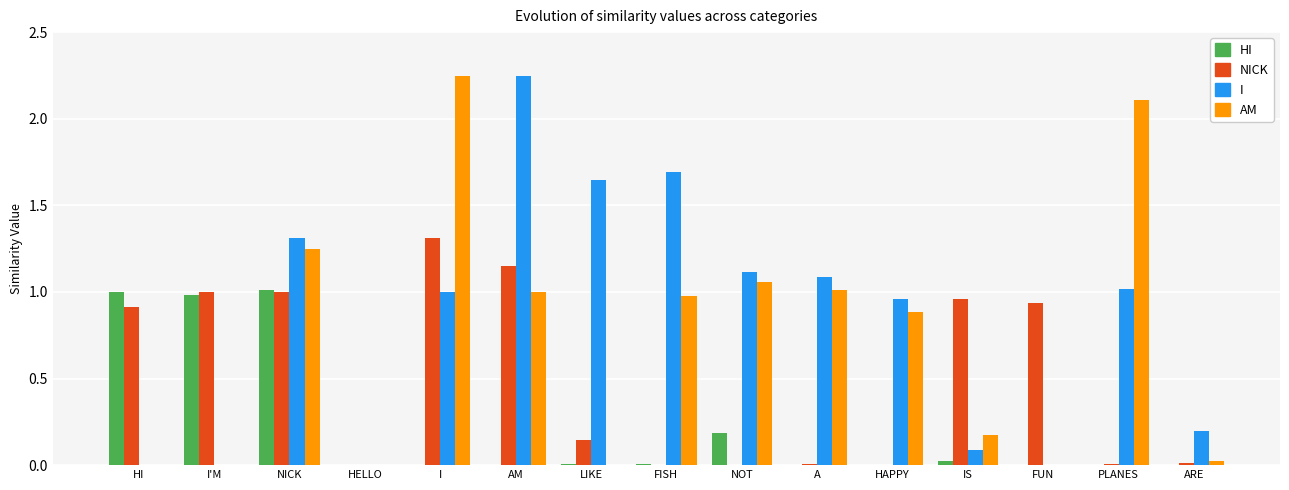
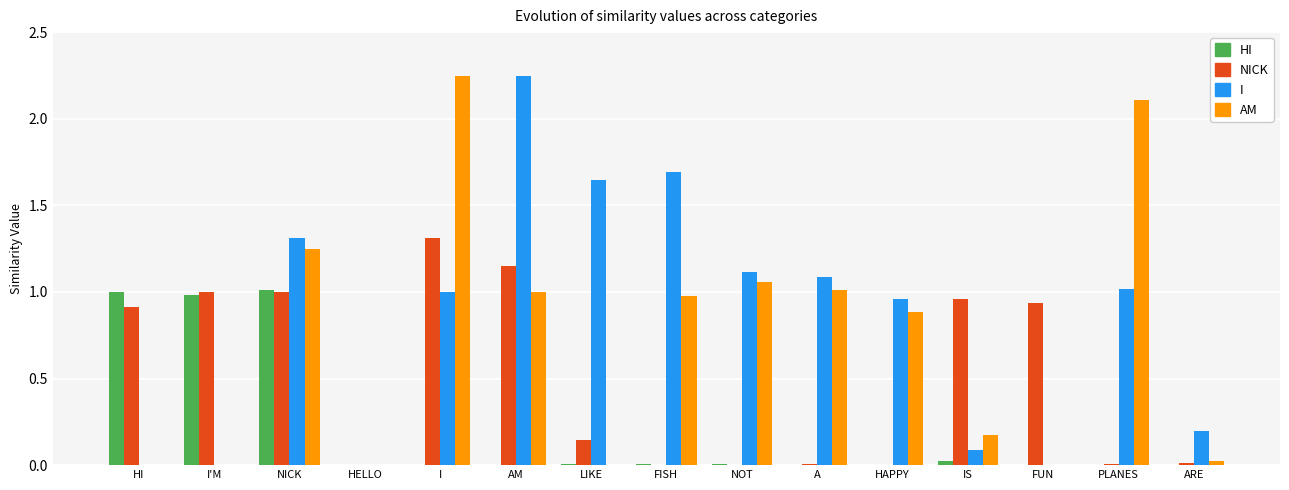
HI, NOT: 0.19 -> 0.01
